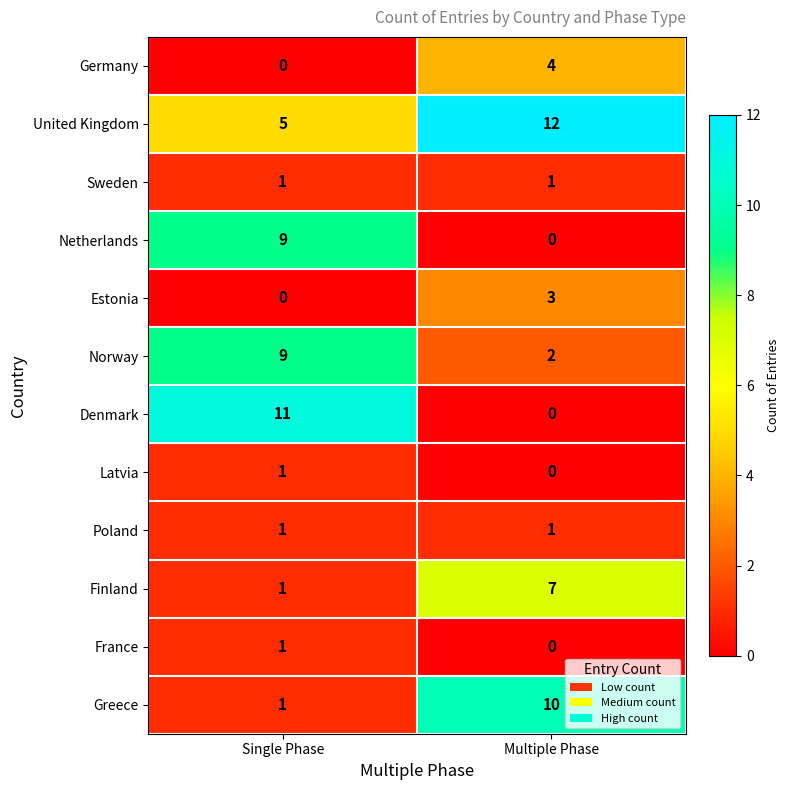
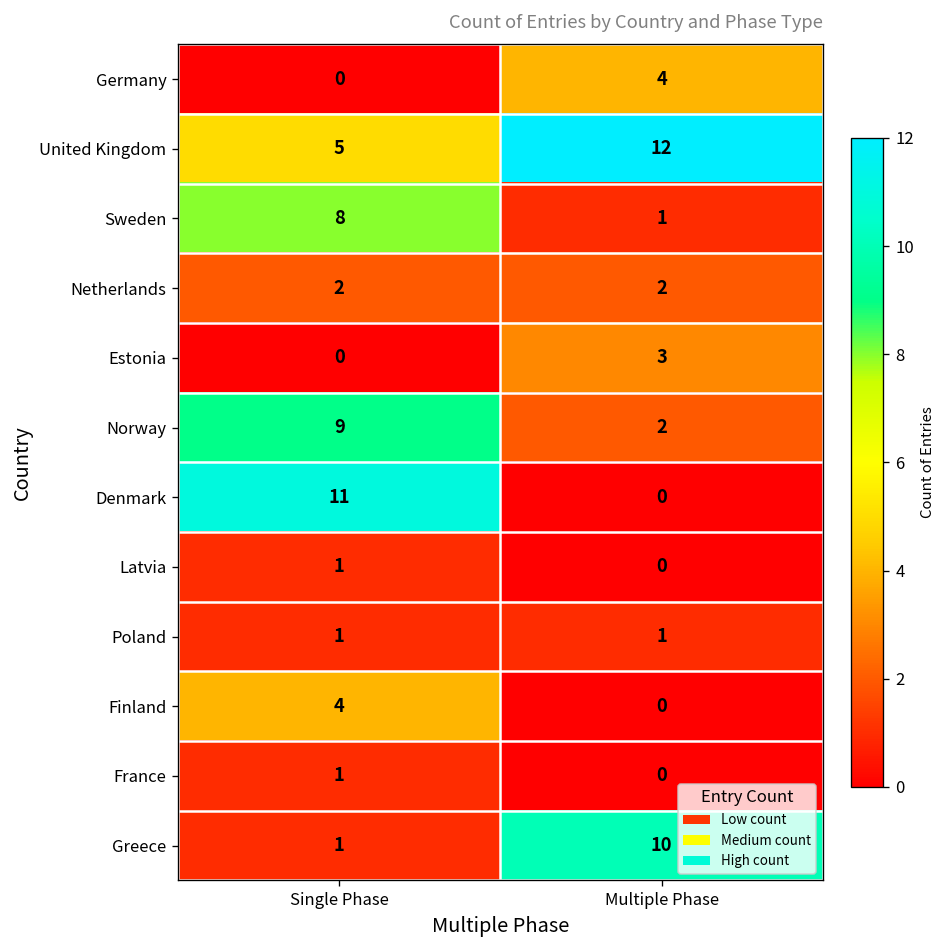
Sweden, Single Phase: 1 -> 8
Netherlands, Single Phase: 9 -> 2
Netherlands, Multiple Phase: 0 -> 2
Finland, Single Phase: 1 -> 4
Finland, Multiple Phase: 7 -> 0
